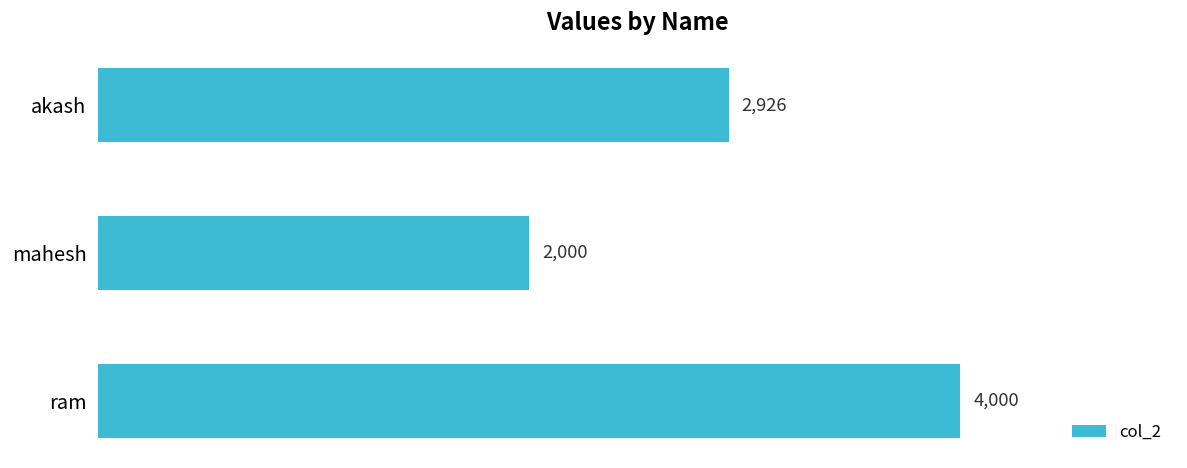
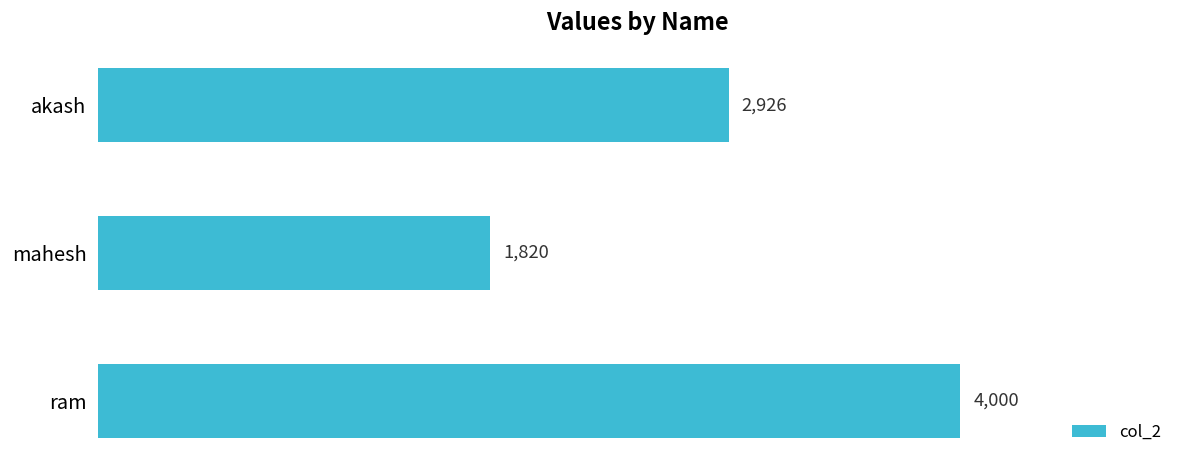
mahesh: 2,000 -> 1,820
